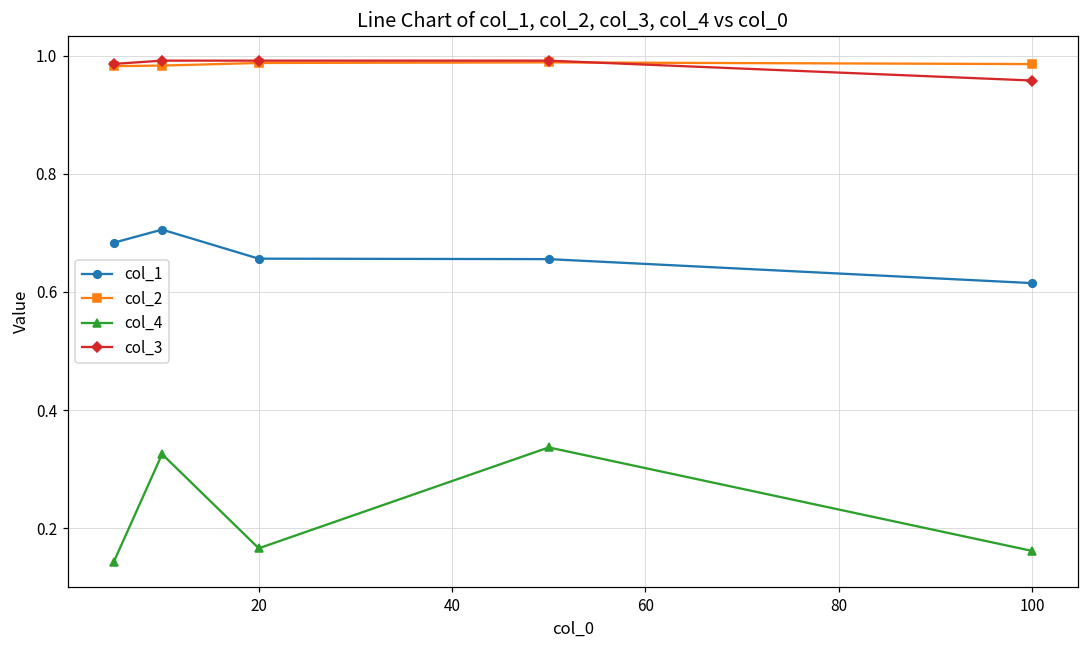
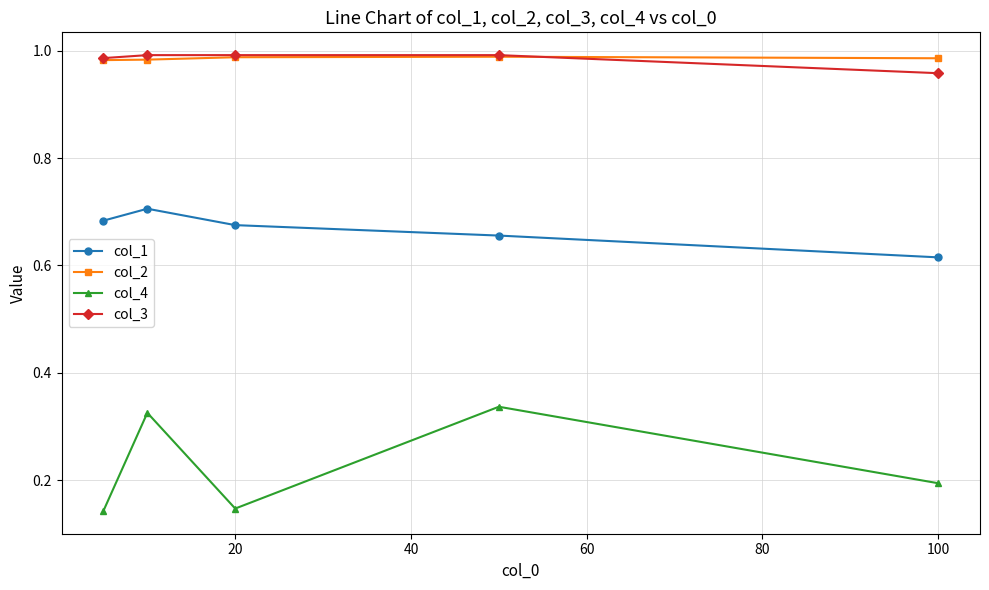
col_1, 20: 0.66 -> 0.68
col_4, 20: 0.17 -> 0.15
col_4, 100: 0.16 -> 0.19
